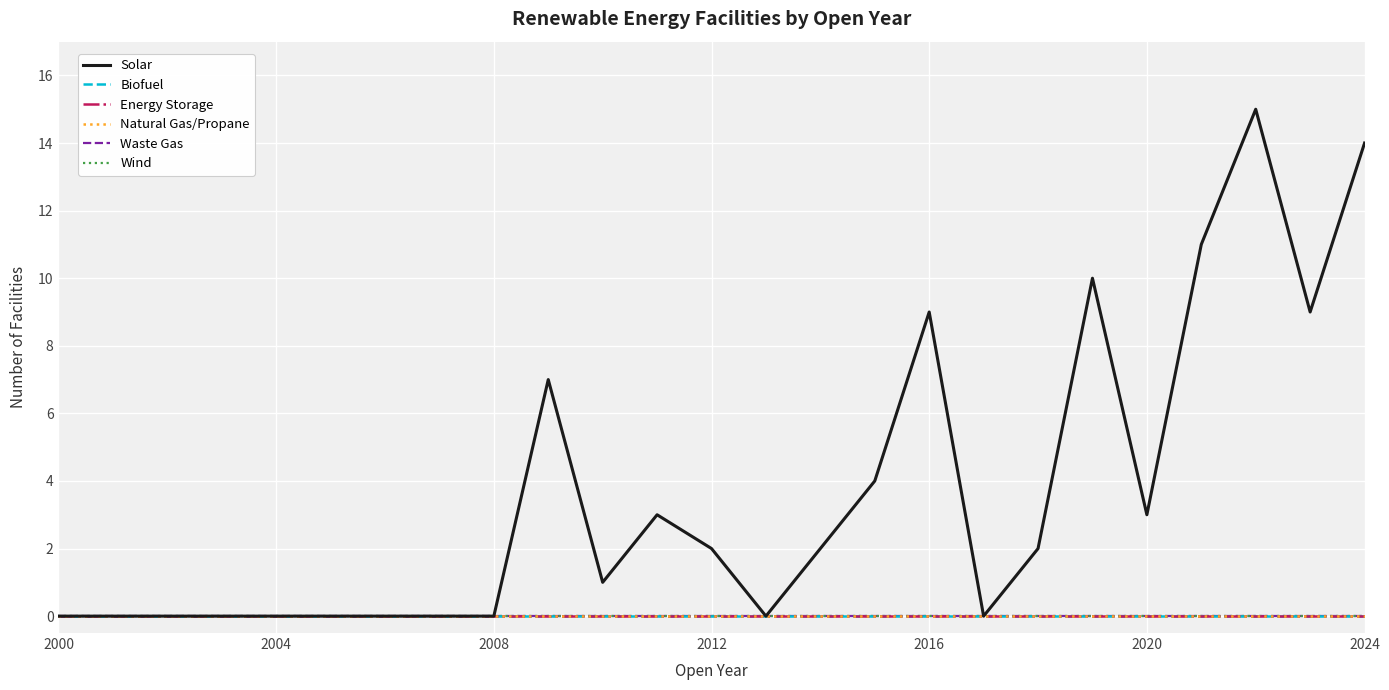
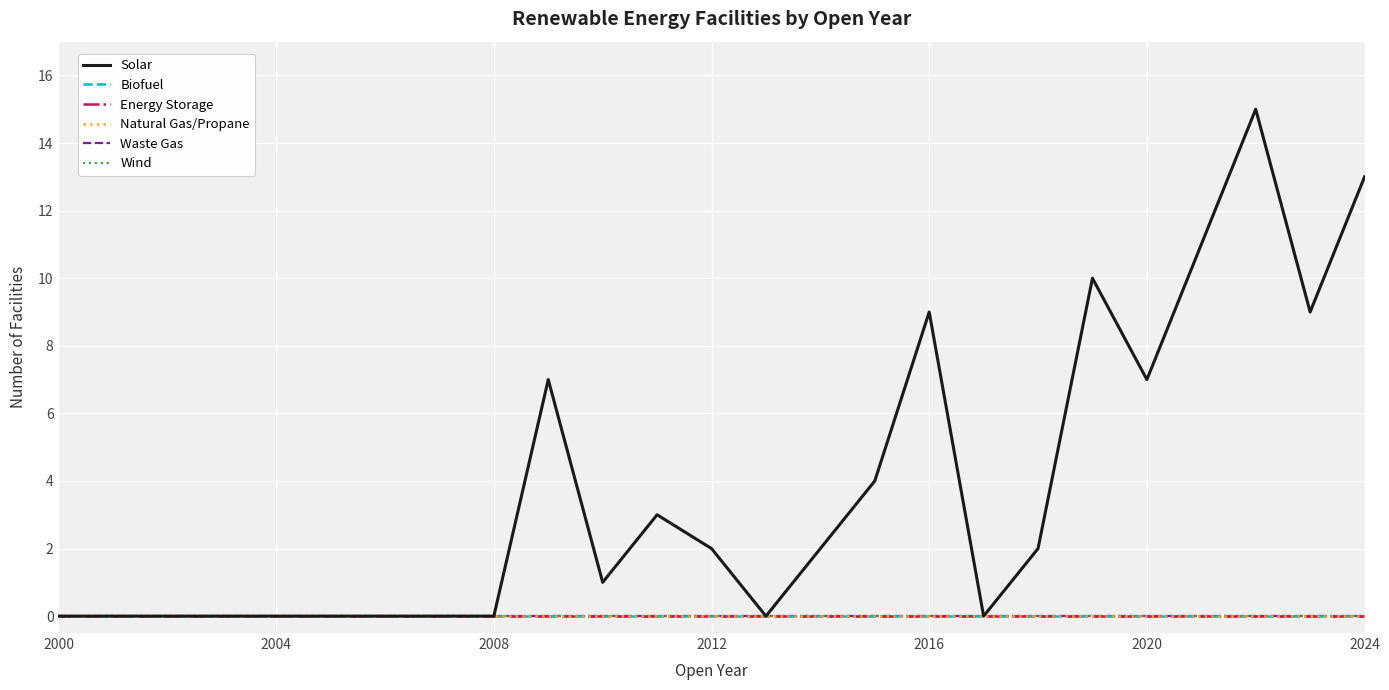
Solar, 2020: 3 -> 7
Solar, 2024: 14 -> 13
